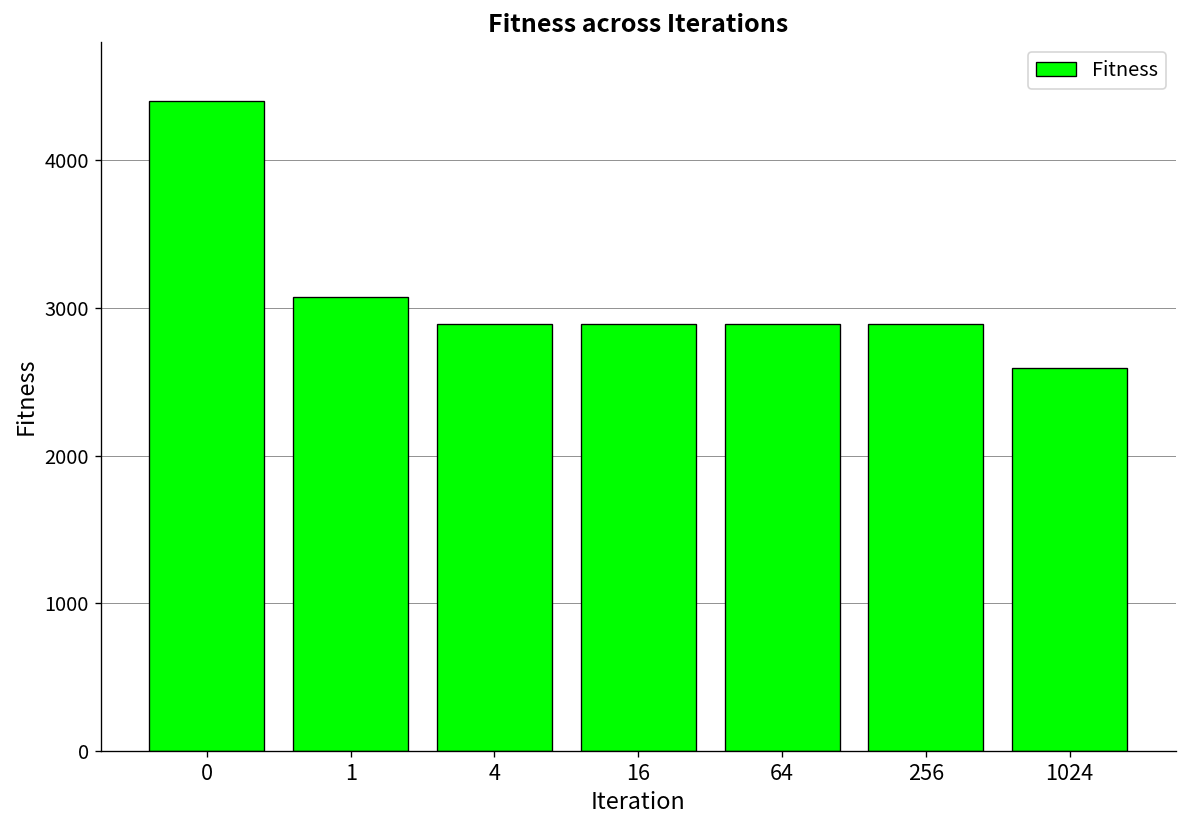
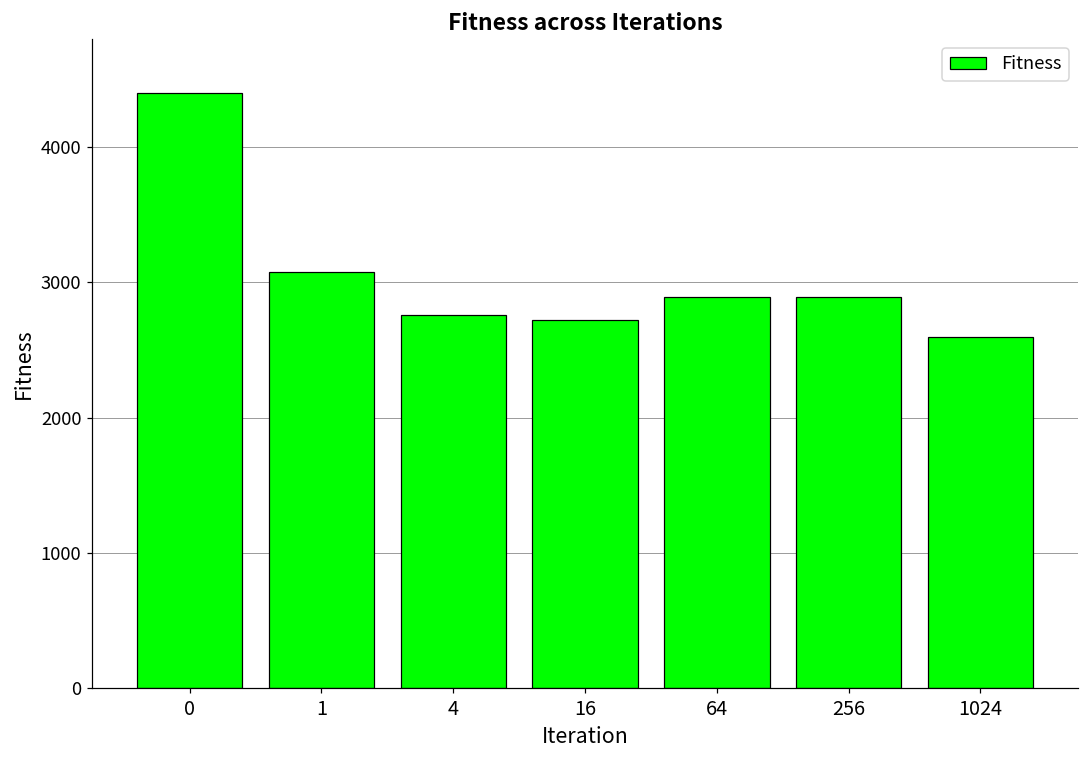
4: 2890 -> 2760
16: 2890 -> 2720
